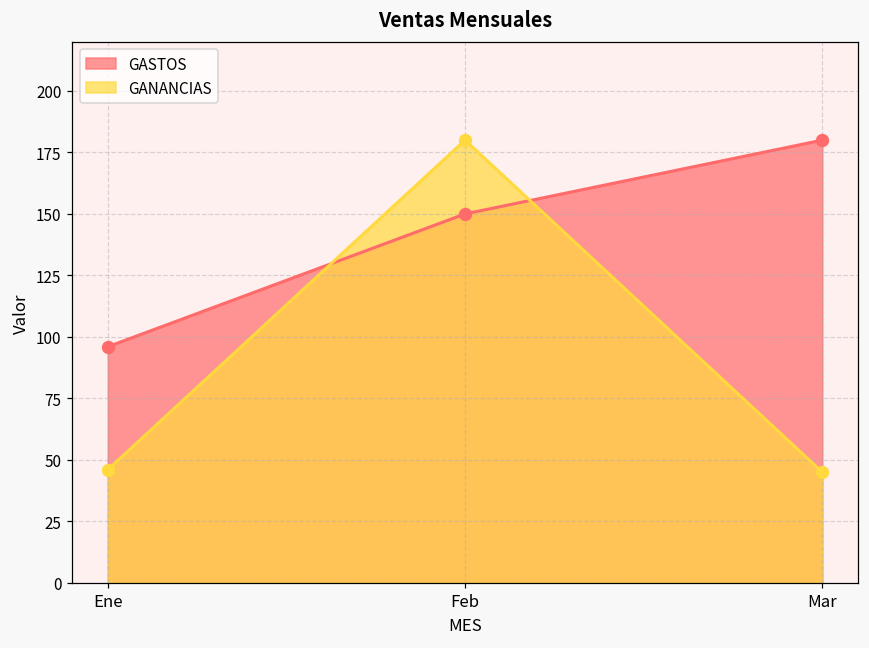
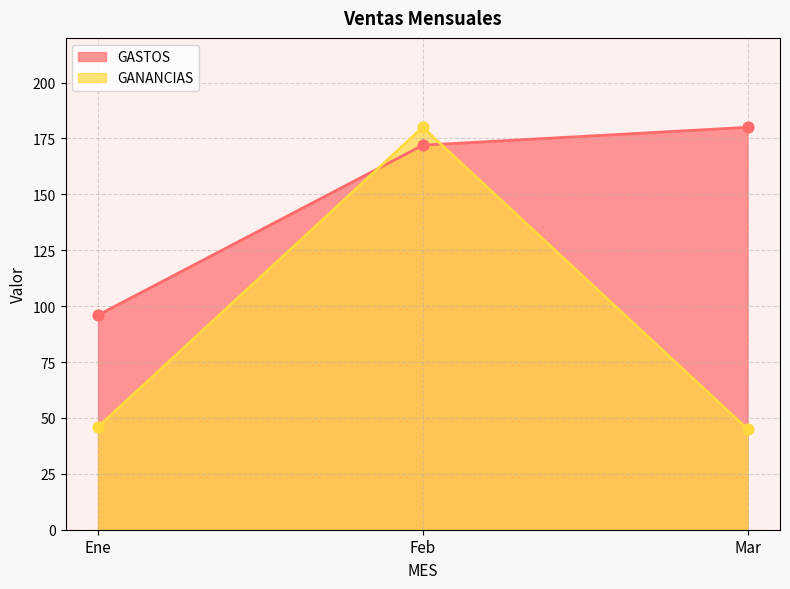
GASTOS, Feb: 150 -> 172
